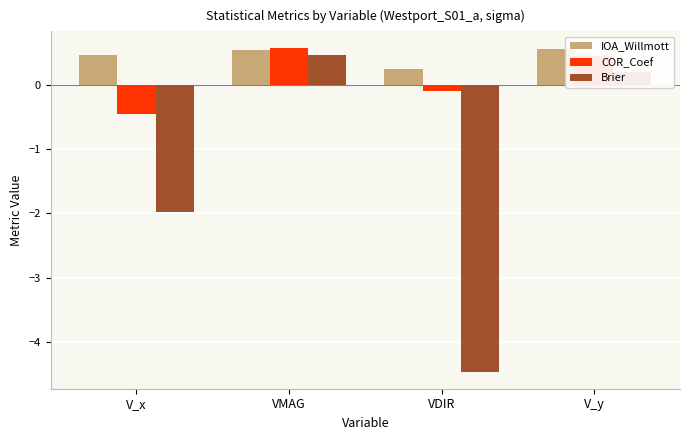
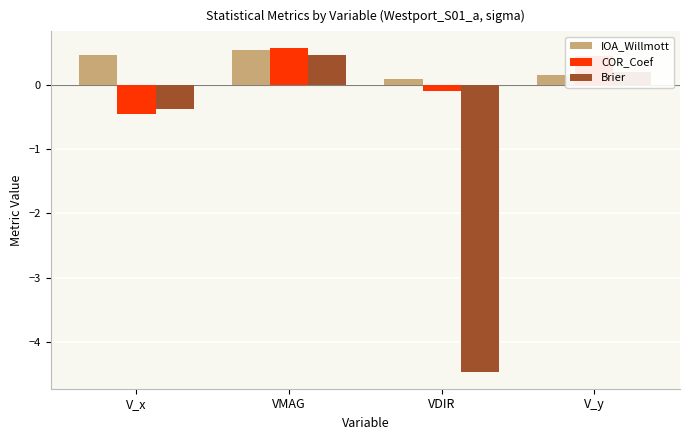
Brier, V_x: -2.0 -> -0.4
IOA_Willmott, VDIR: 0.3 -> 0.1
IOA_Willmott, V_y: 0.6 -> 0.1
